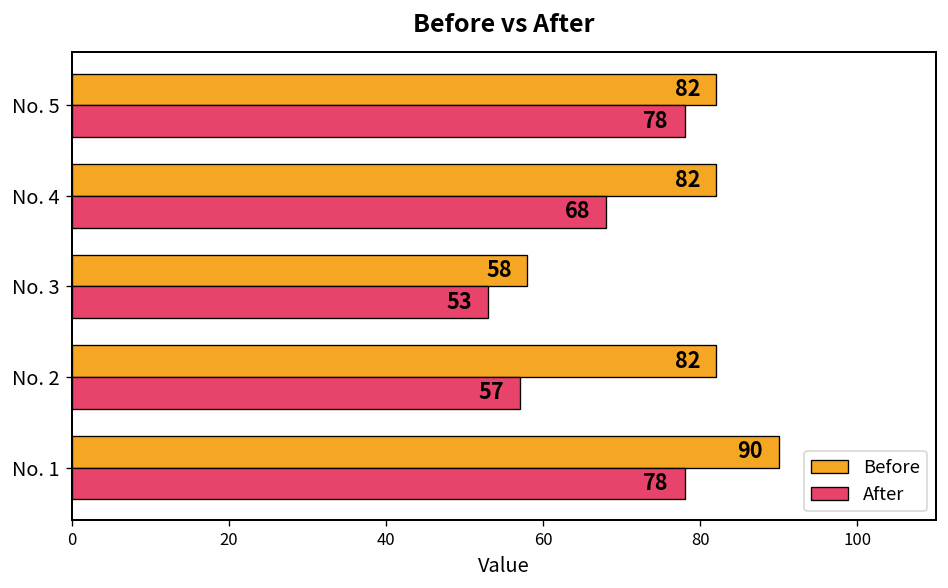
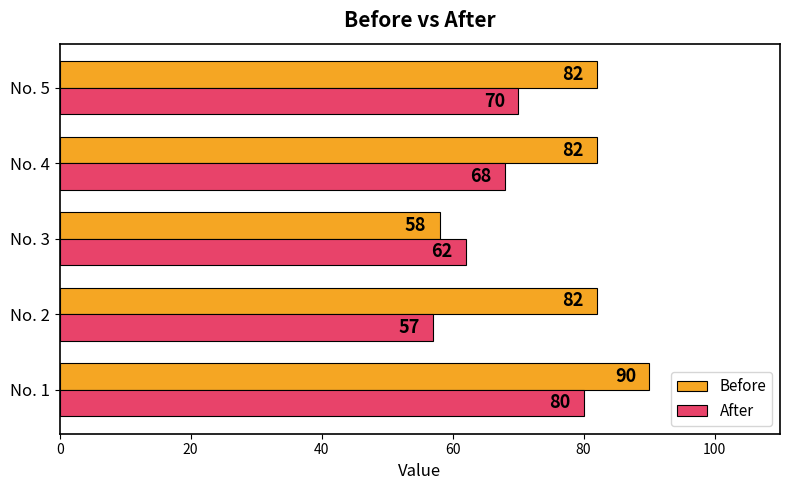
After, No. 5: 78 -> 70
After, No. 3: 53 -> 62
After, No. 1: 78 -> 80
